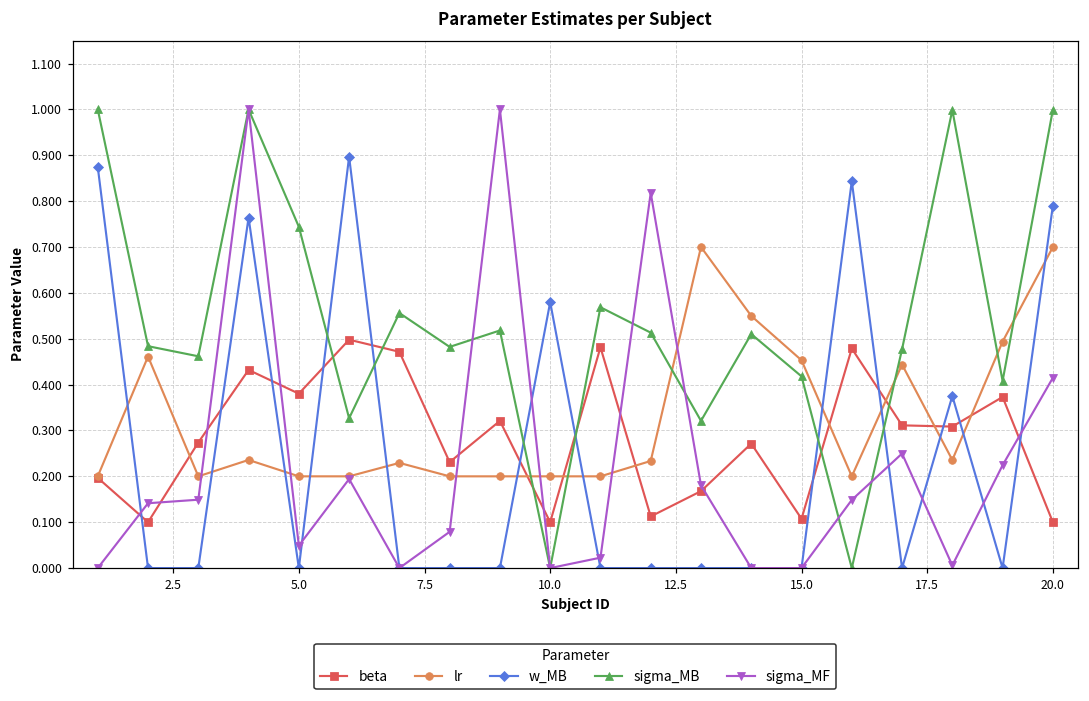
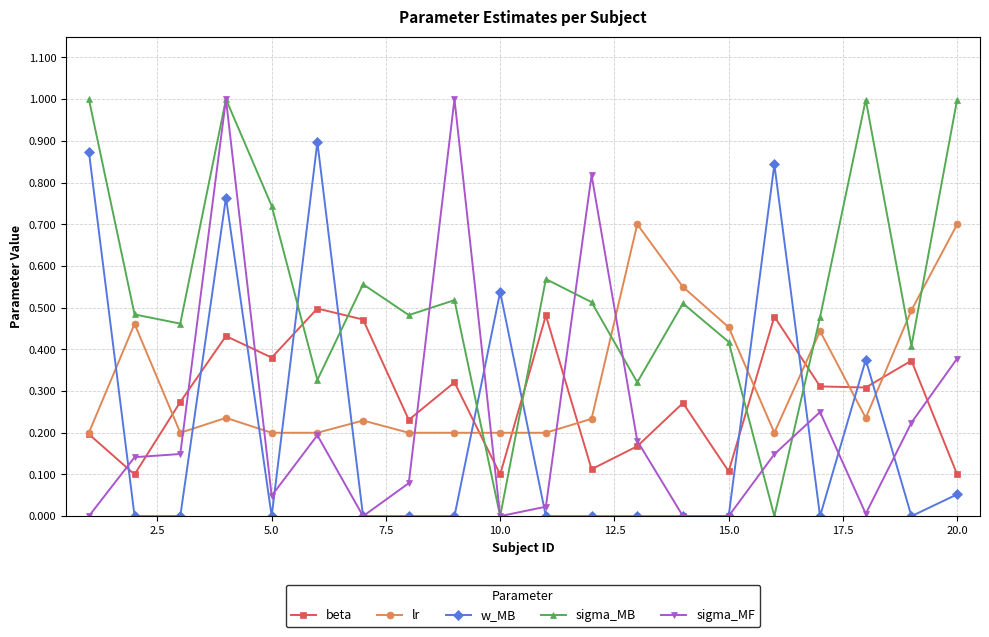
w_MB, 10.0: 0.58 -> 0.54
w_MB, 20.0: 0.79 -> 0.05
sigma_MF, 20.0: 0.41 -> 0.38
